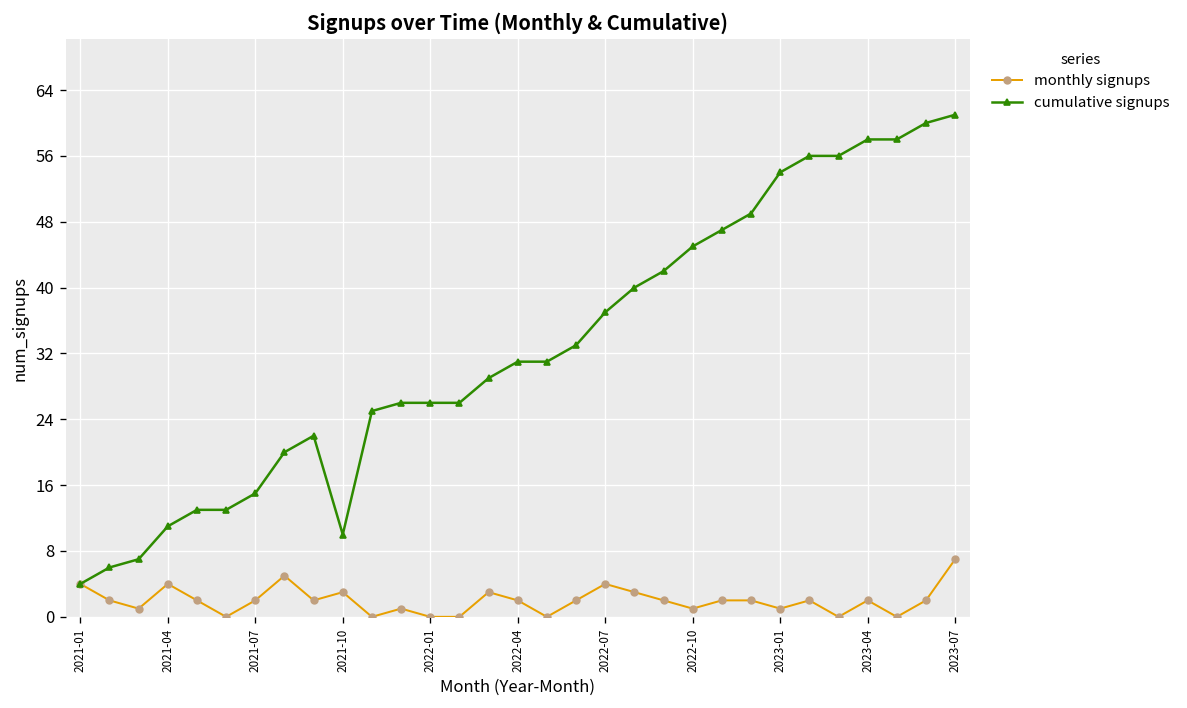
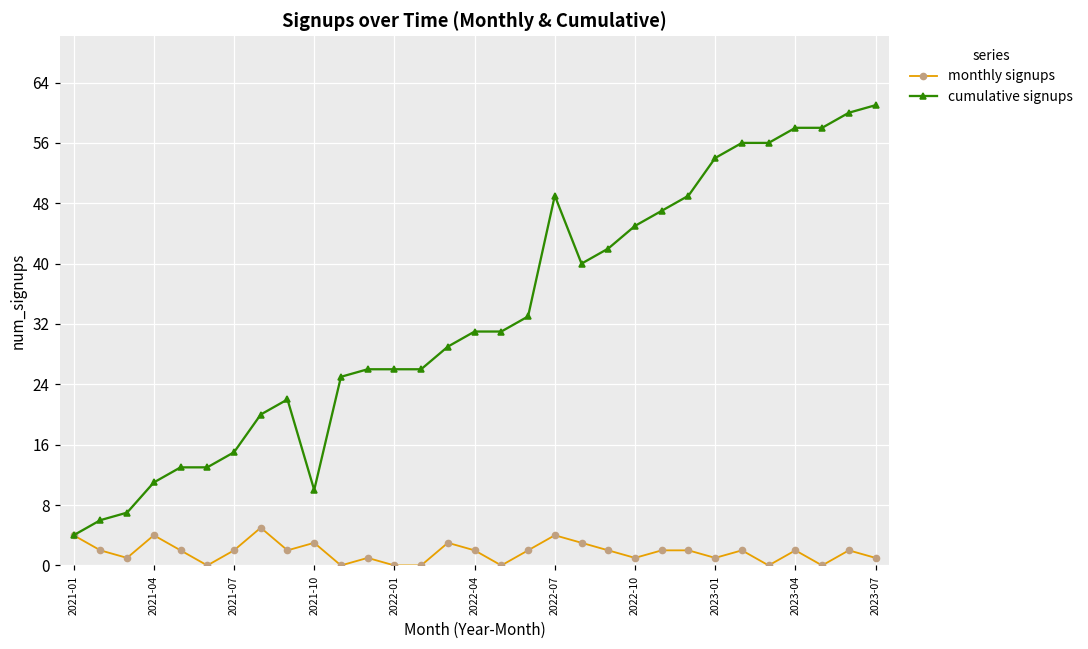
cumulative signups, 2022-07: 37 -> 49
monthly signups, 2023-07: 7 -> 1
